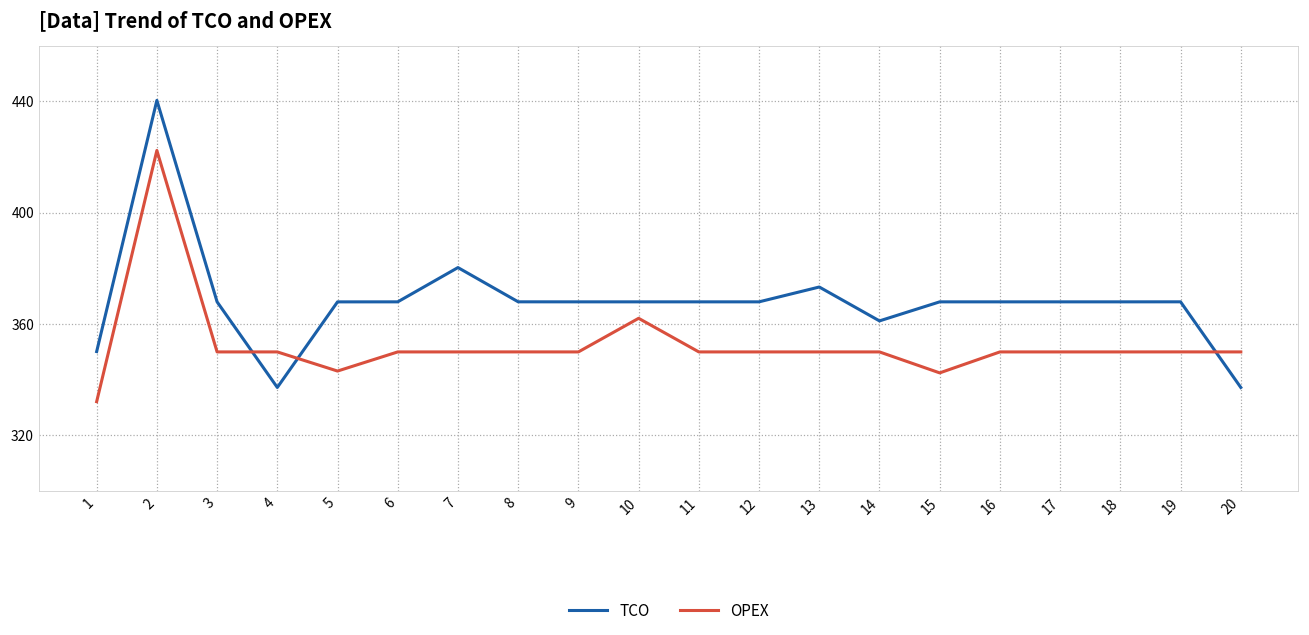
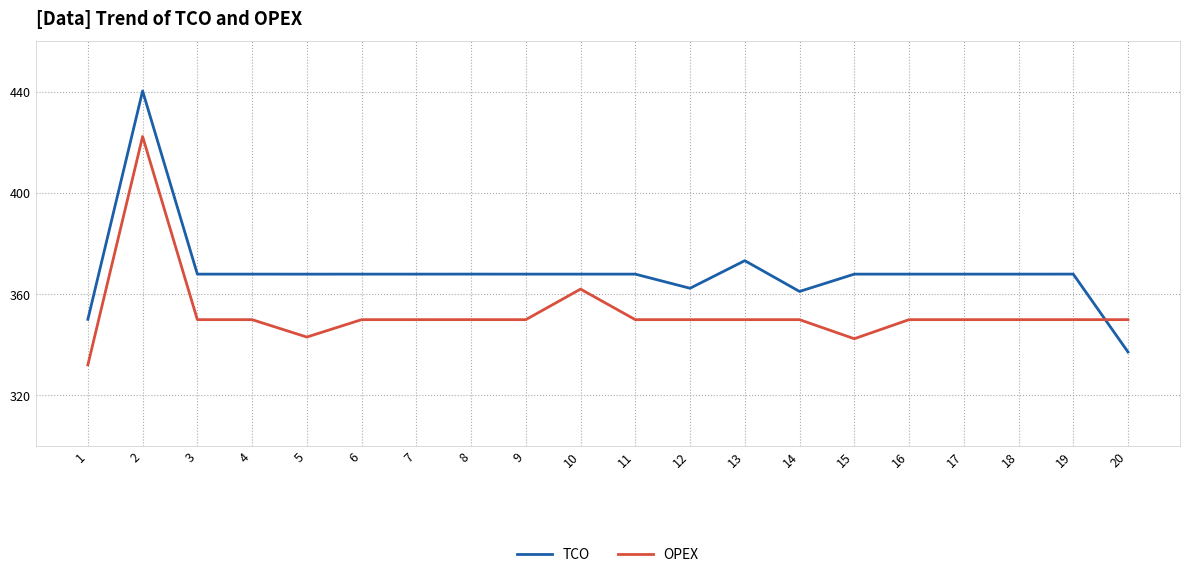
TCO, 4: 337 -> 368
TCO, 7: 380 -> 368
TCO, 12: 368 -> 362
